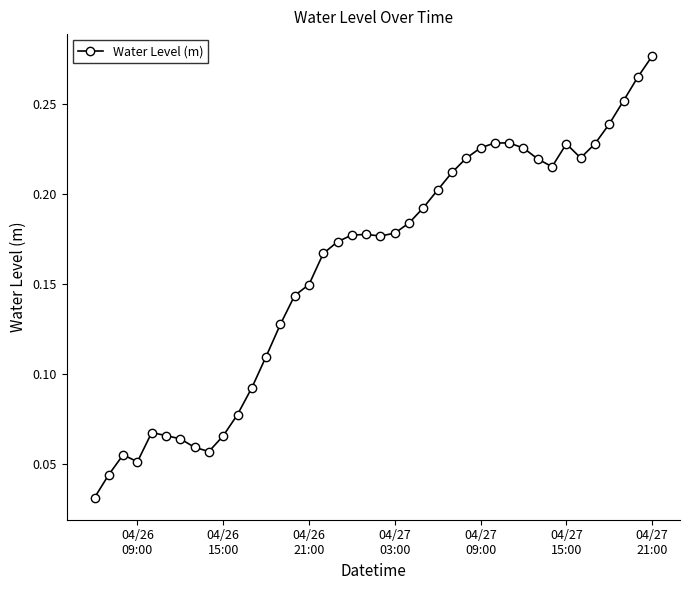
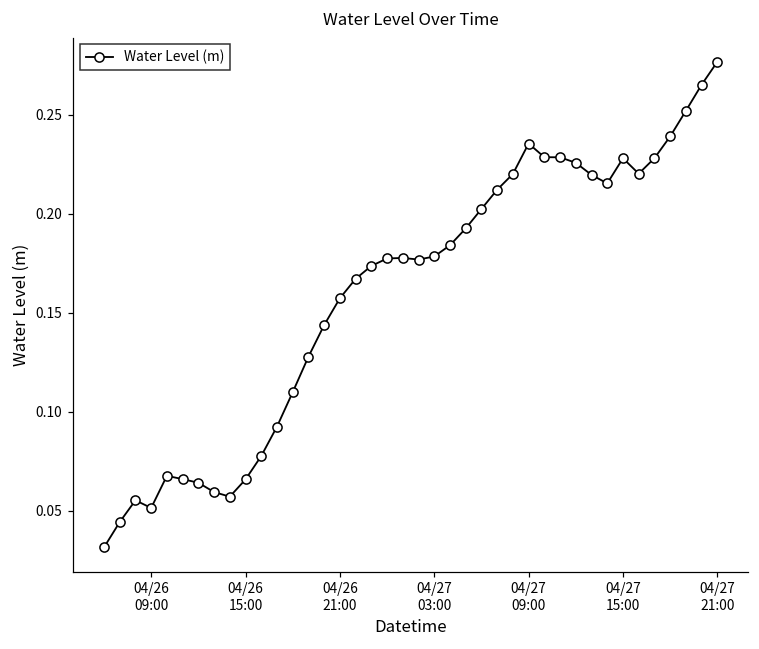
04/26 21:00: 0.150 -> 0.157
04/27 09:00: 0.226 -> 0.235
